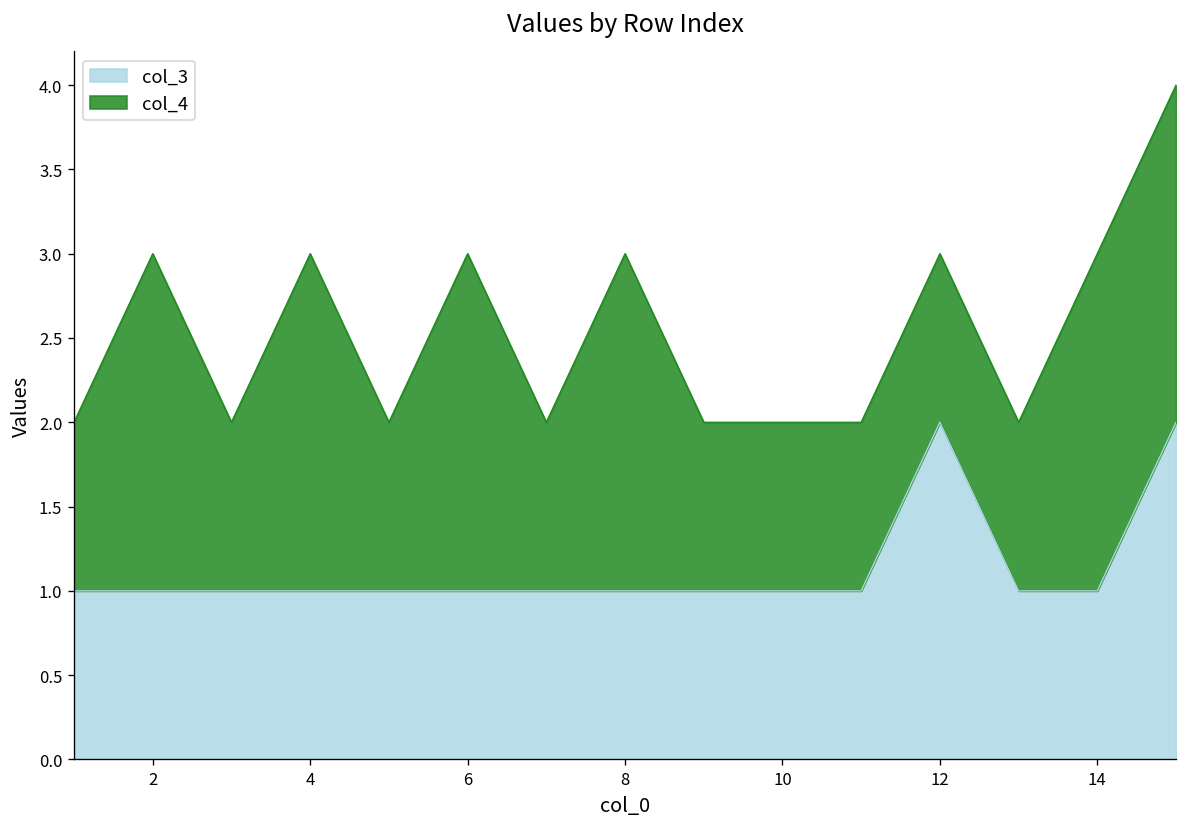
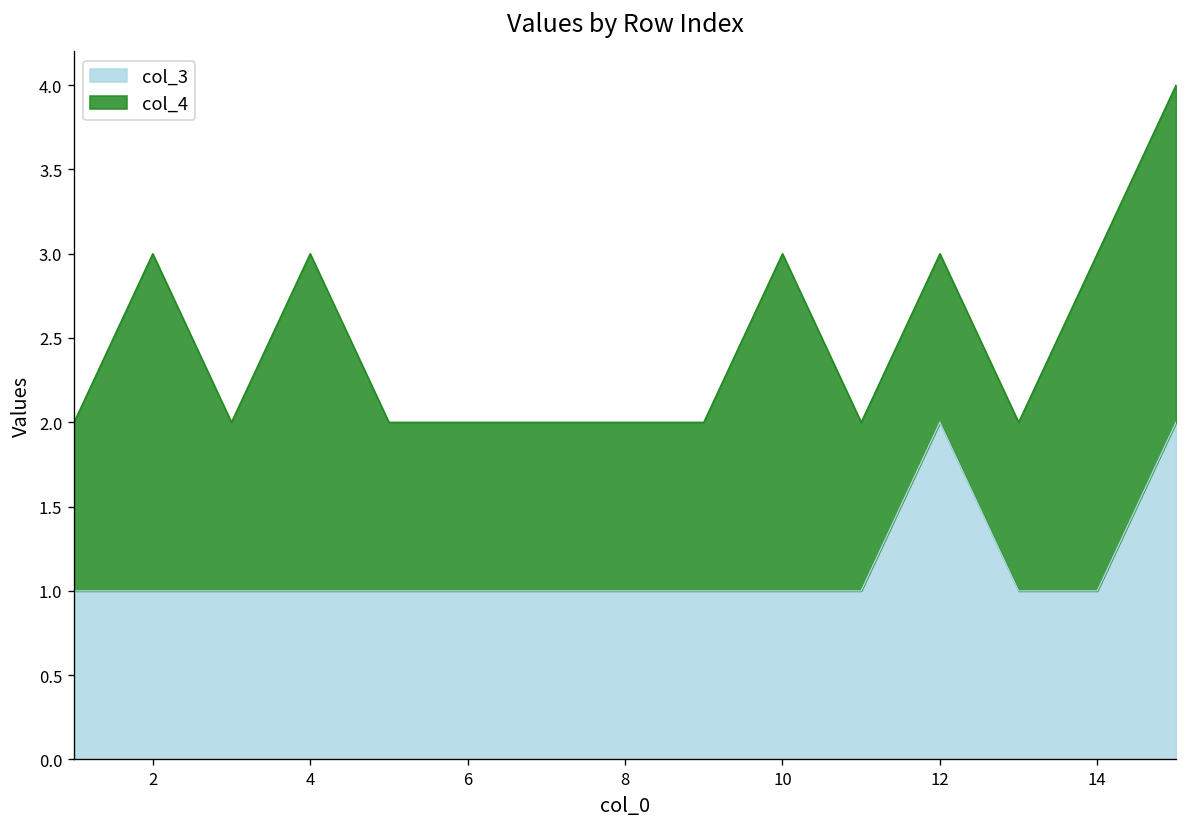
col_4, 6: 2 -> 1
col_4, 8: 2 -> 1
col_4, 10: 1 -> 2
